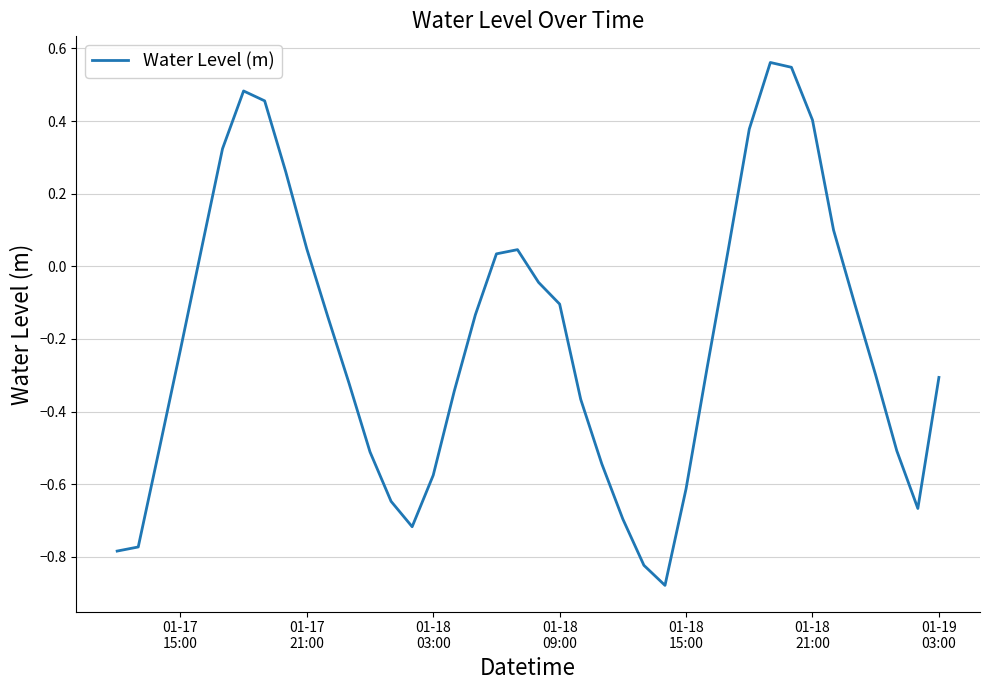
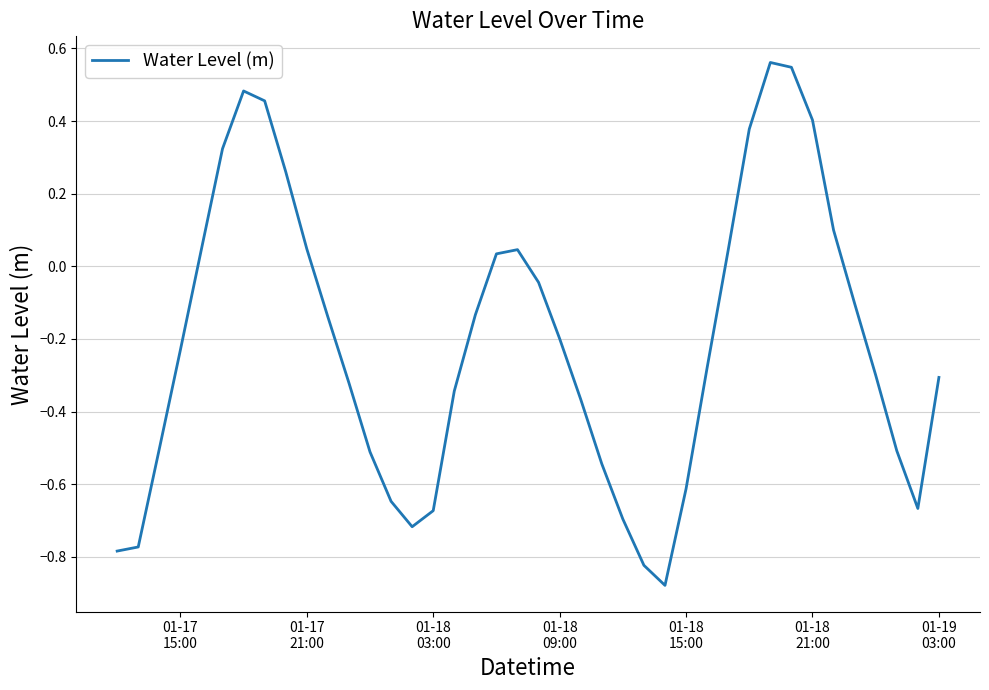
01-18 03:00: -0.58 -> -0.67
01-18 09:00: -0.10 -> -0.20
